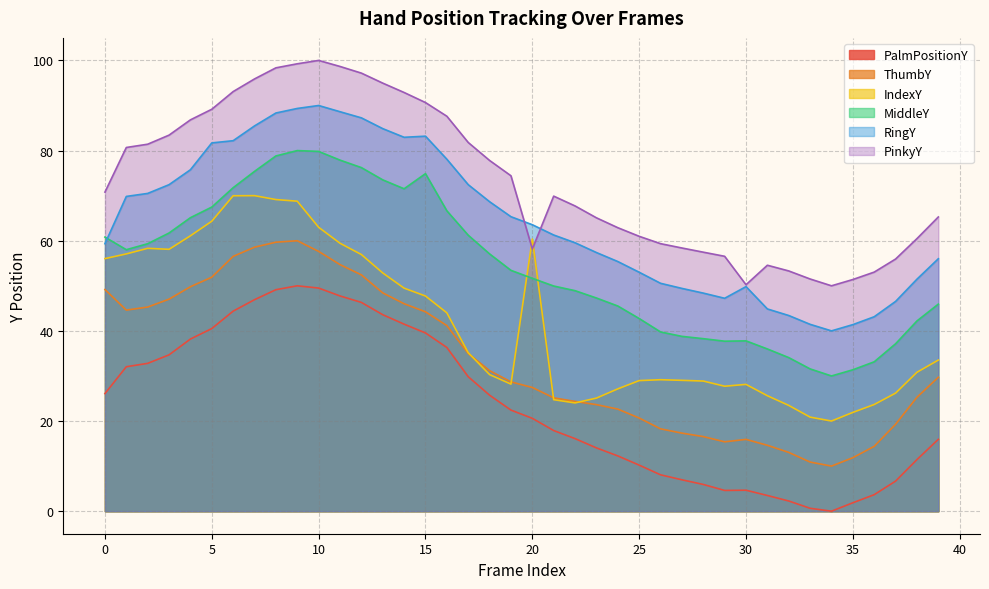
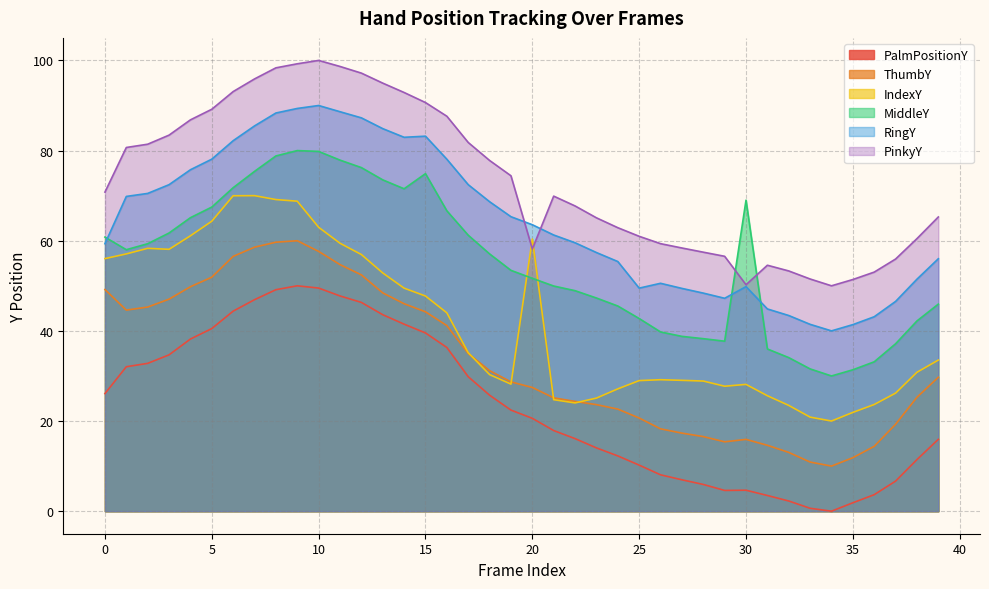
RingY, 5: 82 -> 78
RingY, 25: 53 -> 49
MiddleY, 30: 38 -> 69
